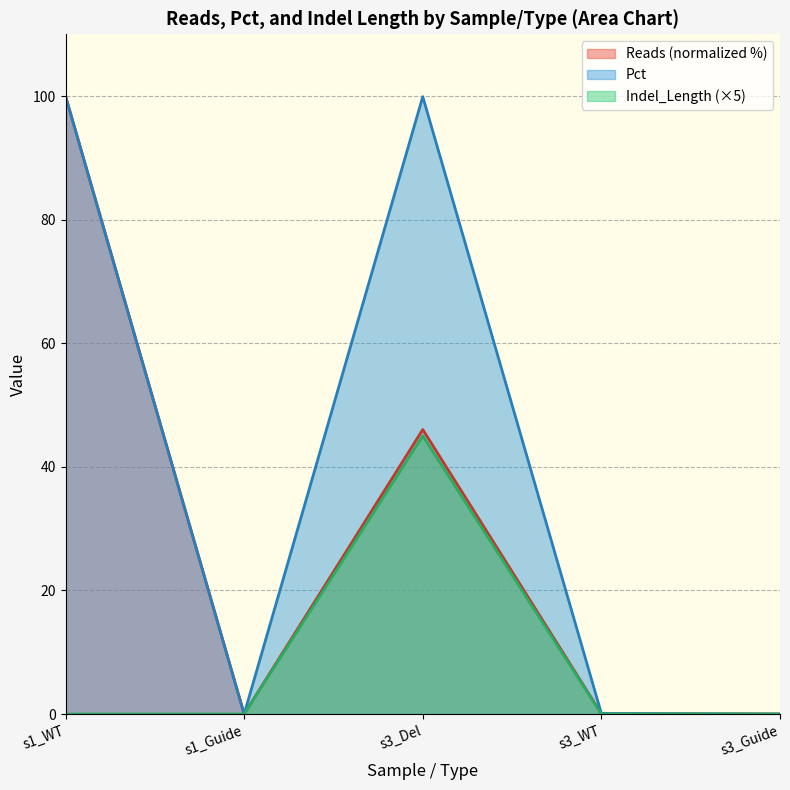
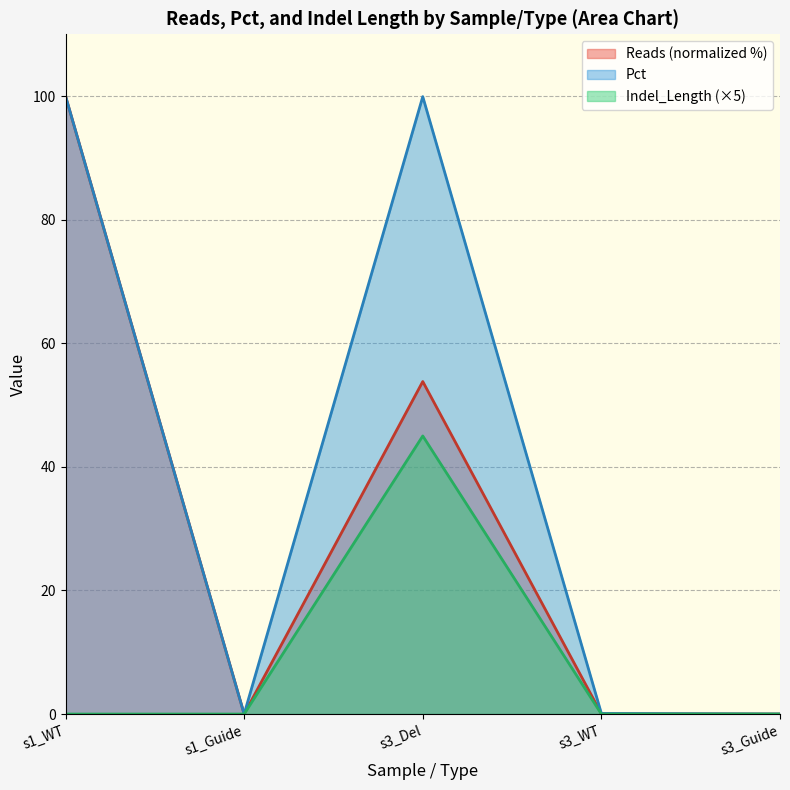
Reads (normalized %), s3_Del: 46 -> 54
